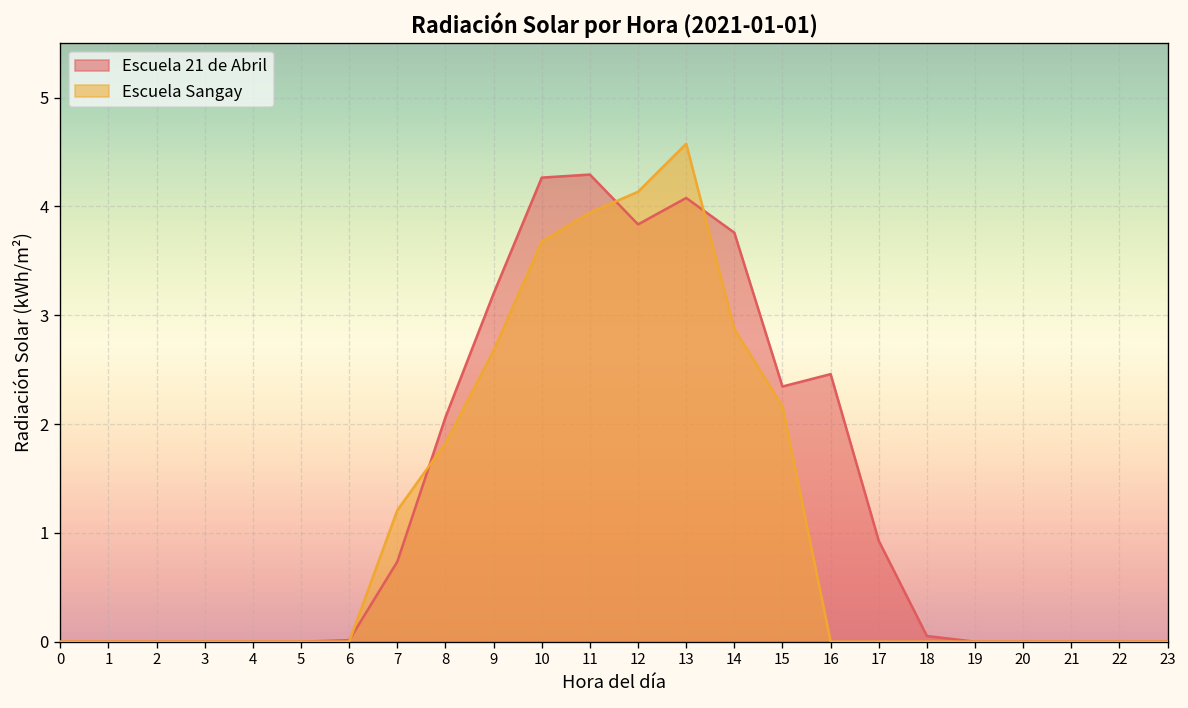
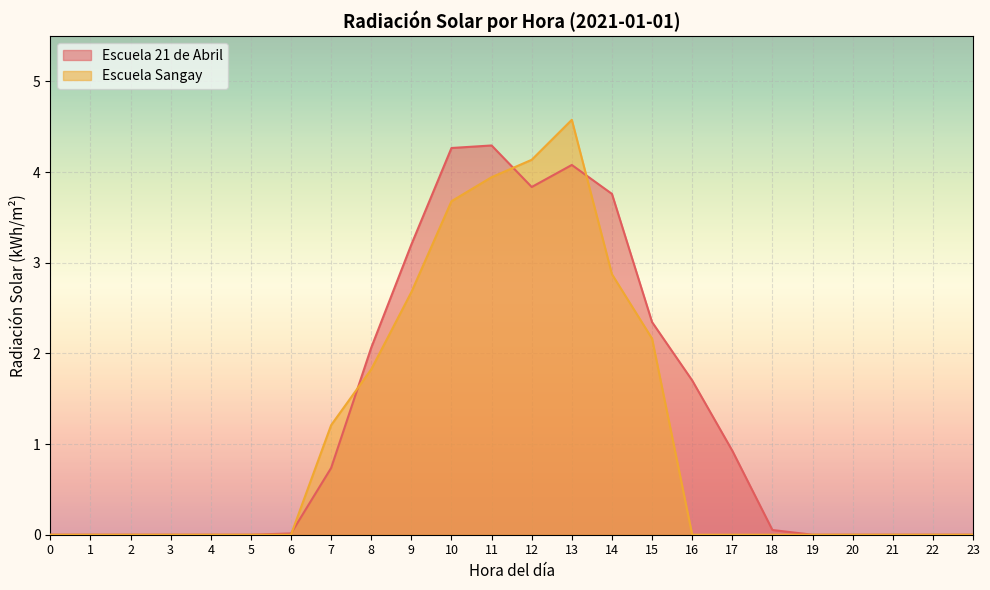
Escuela 21 de Abril, 16: 2.5 -> 1.7
